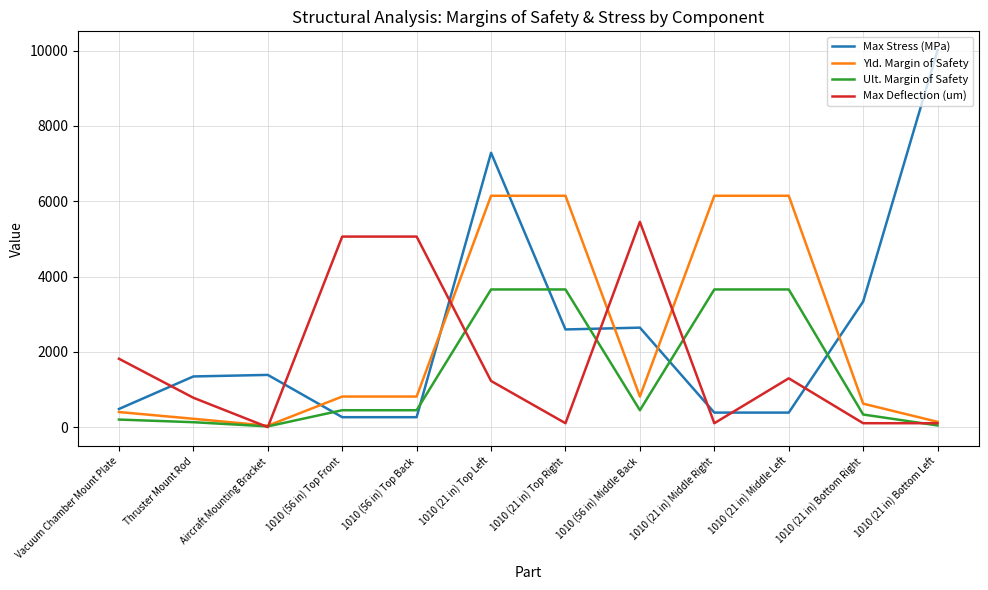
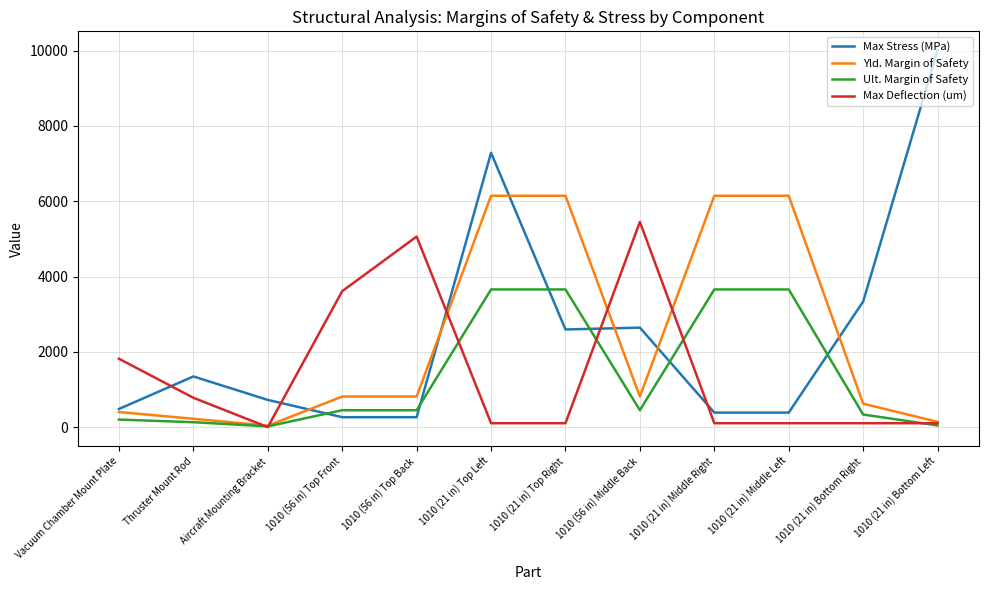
Max Stress (MPa), Aircraft Mounting Bracket: 1400 -> 700
Max Deflection (um), 1010 (56 in) Top Front: 5100 -> 3600
Max Deflection (um), 1010 (21 in) Top Left: 1200 -> 100
Max Deflection (um), 1010 (21 in) Middle Left: 1300 -> 100
